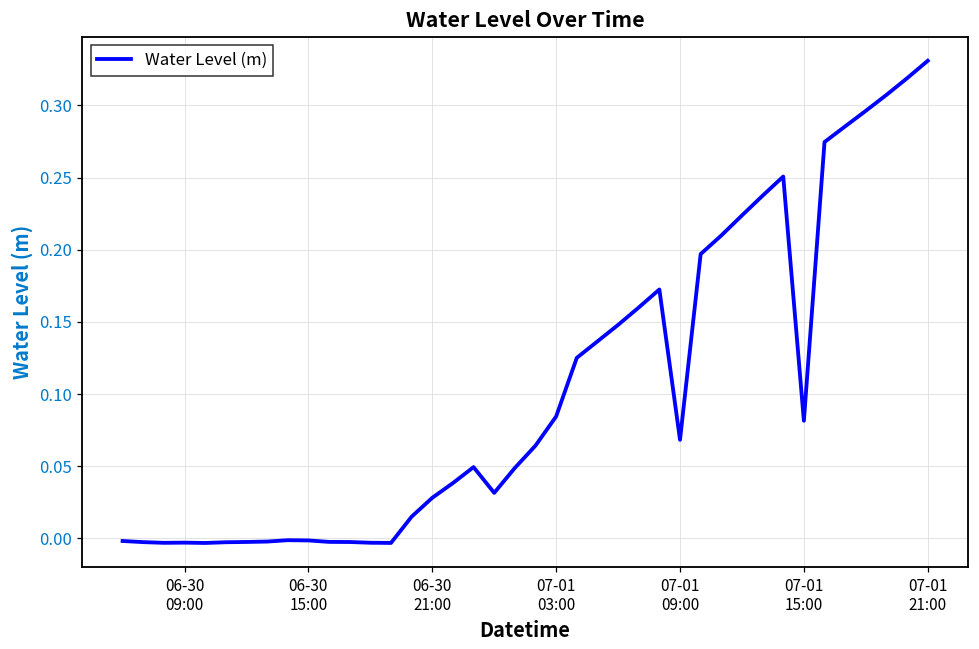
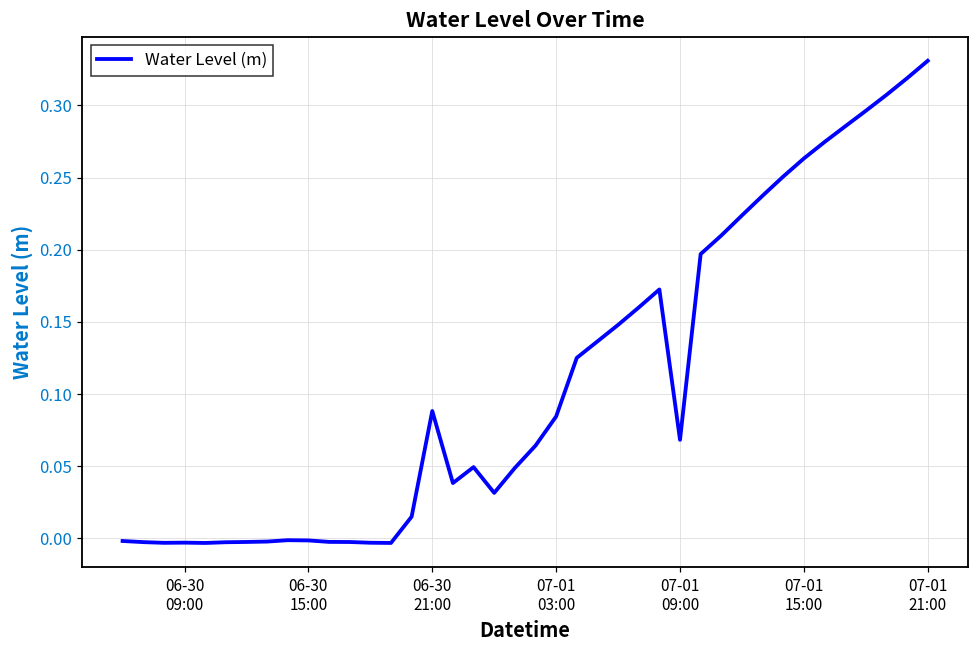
06-30 21:00: 0.028 -> 0.088
07-01 15:00: 0.082 -> 0.263
